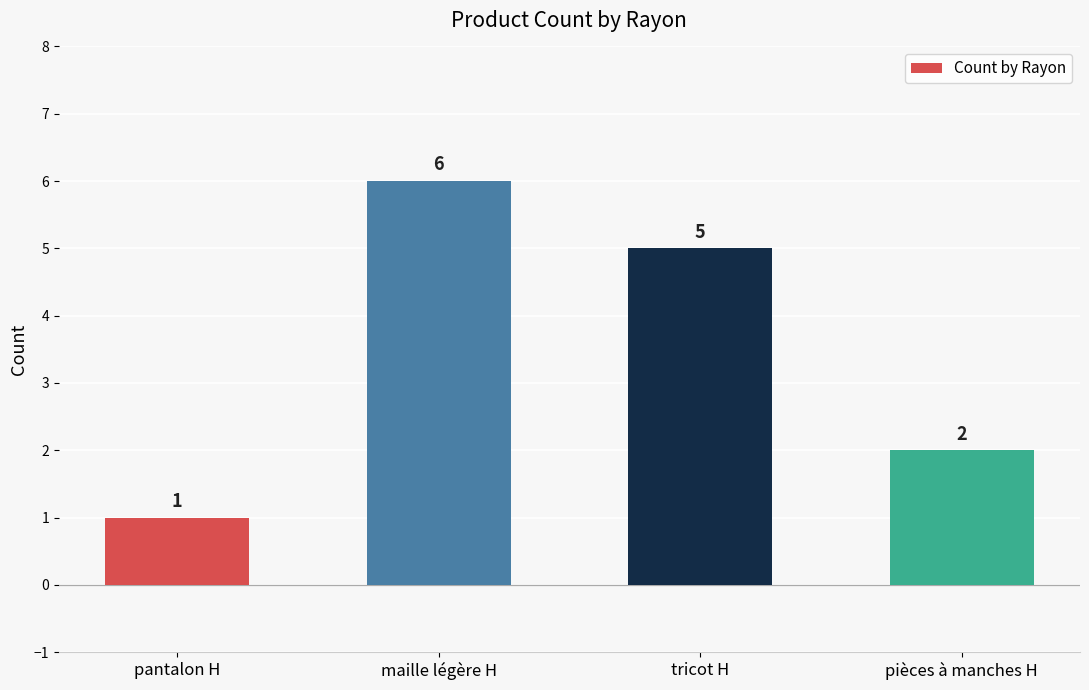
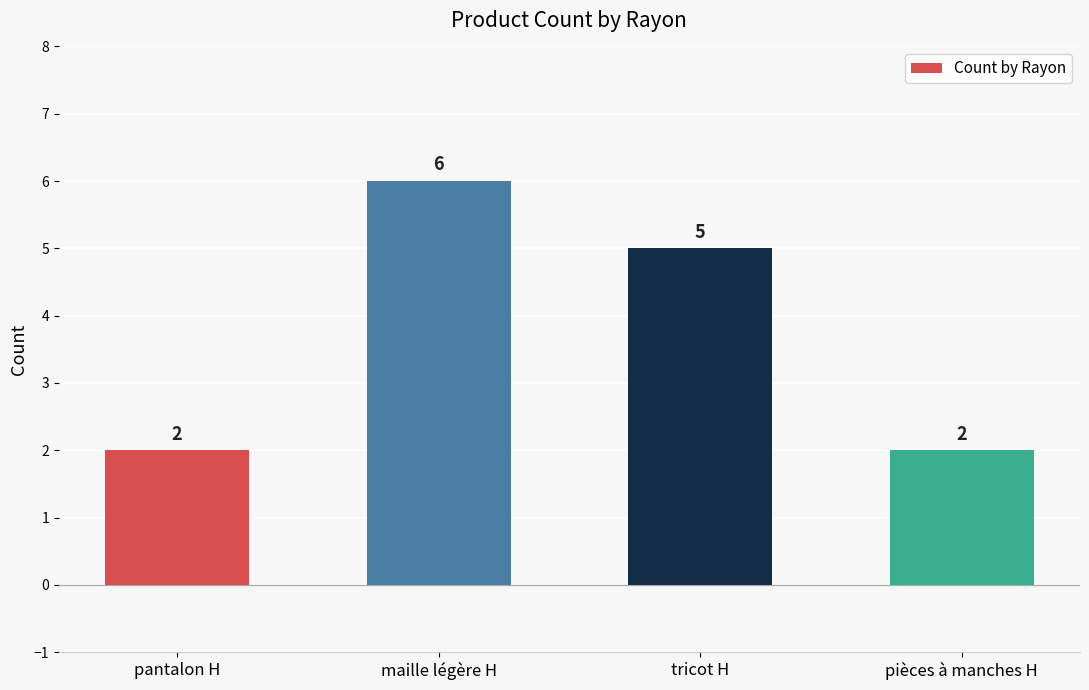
pantalon H: 1 -> 2
